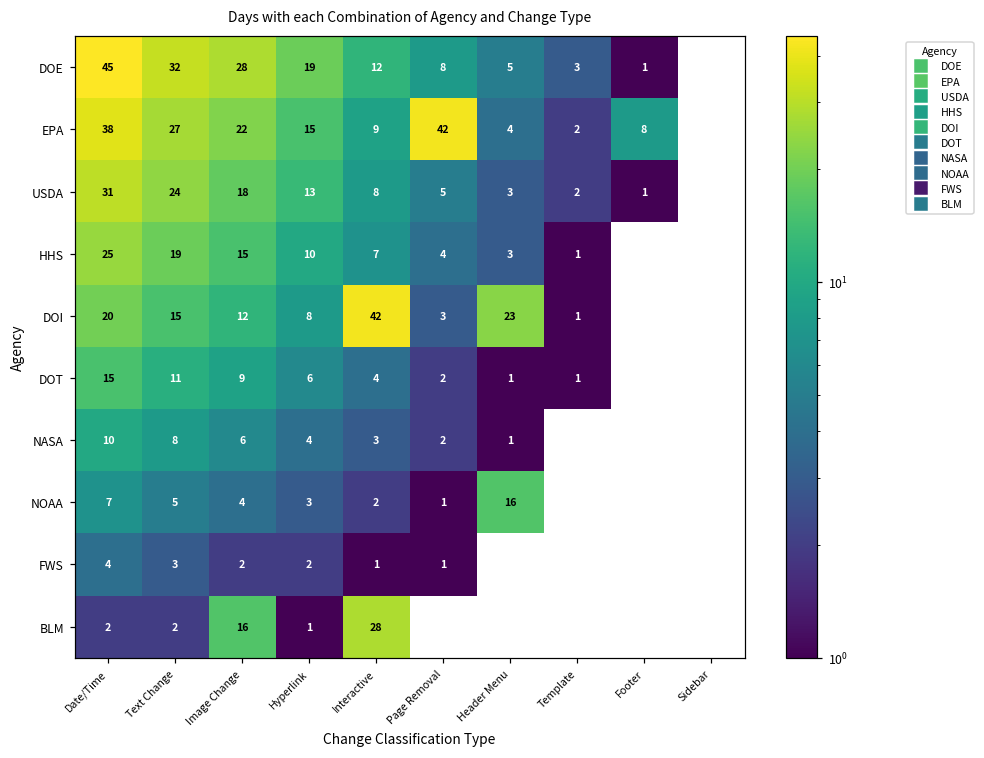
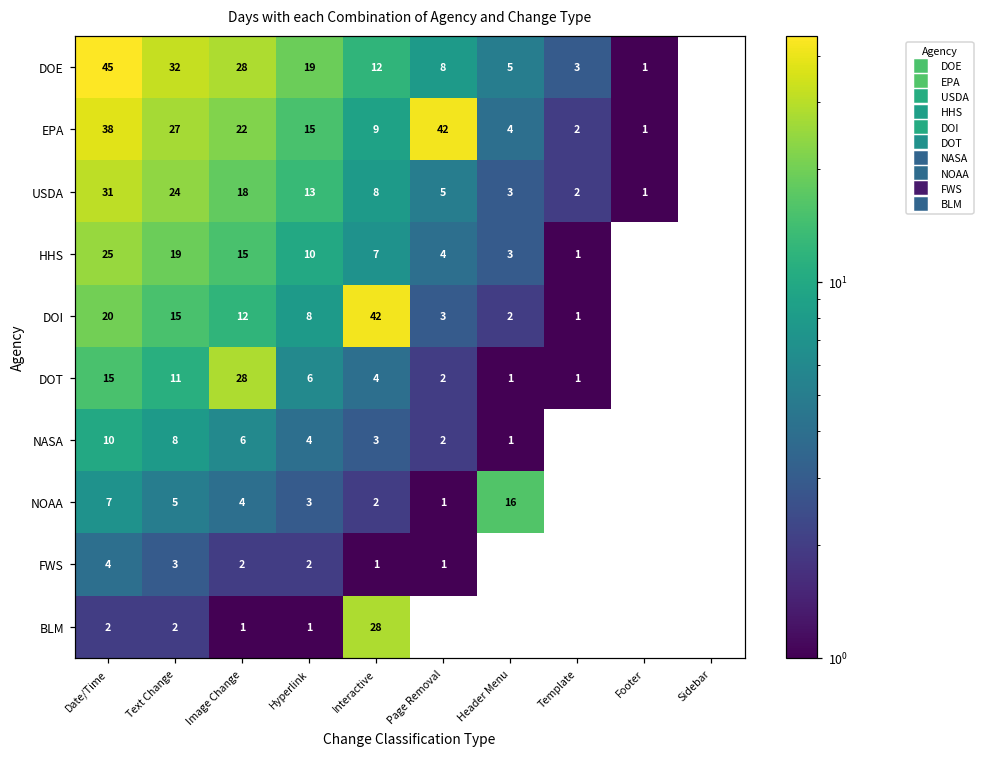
EPA, Footer: 8 -> 1
DOI, Header Menu: 23 -> 2
DOT, Image Change: 9 -> 28
BLM, Image Change: 16 -> 1
